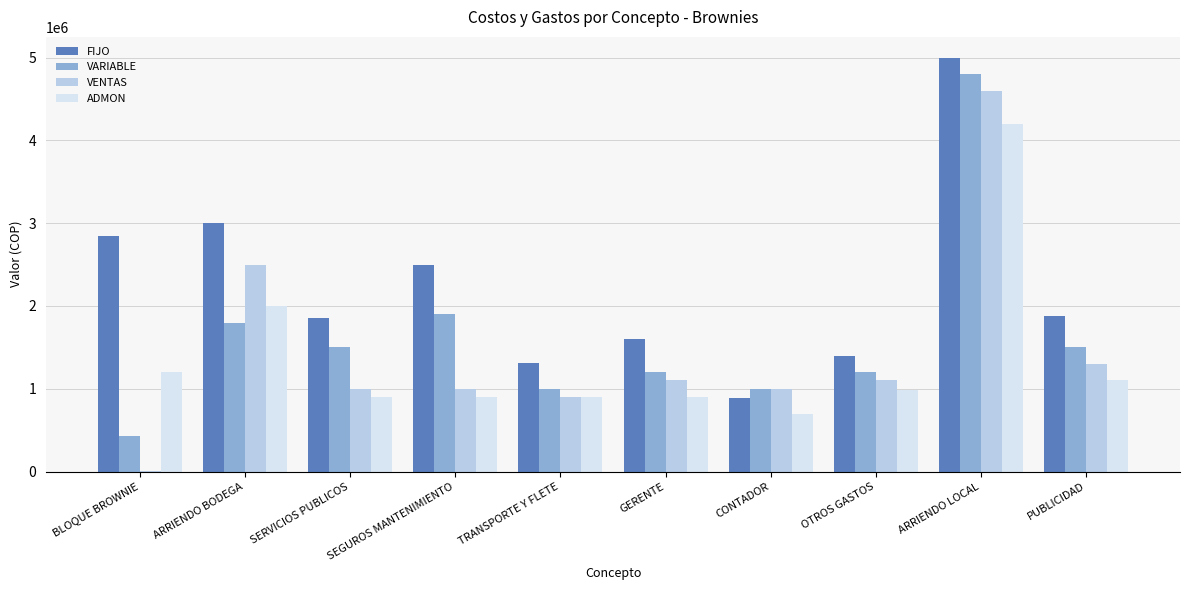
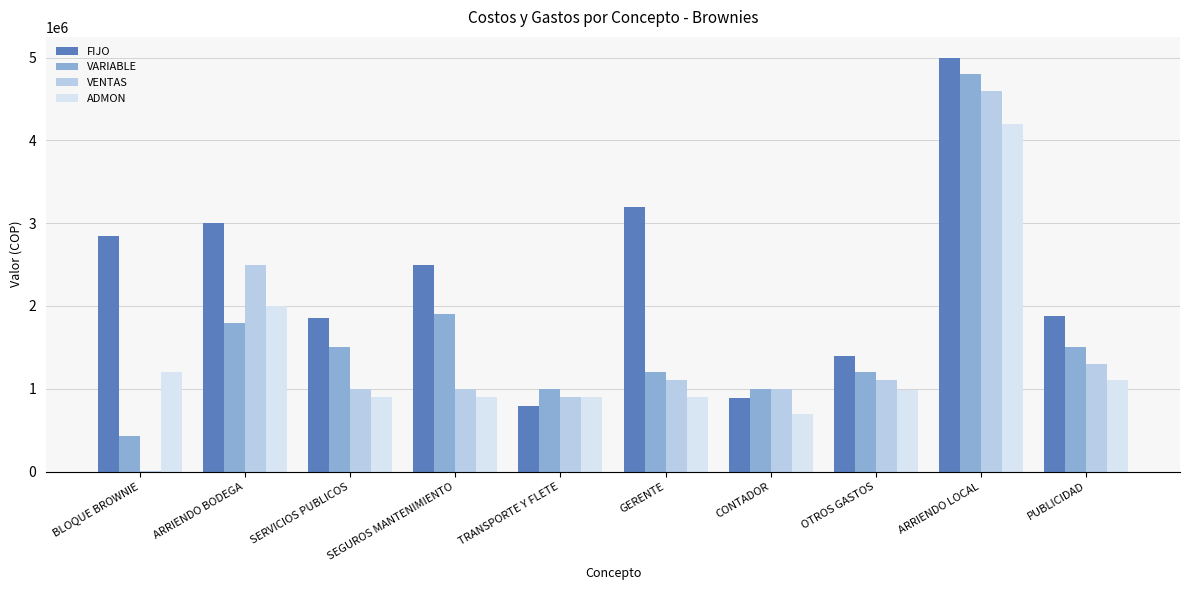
FIJO, TRANSPORTE Y FLETE: 1300000 -> 800000
FIJO, GERENTE: 1600000 -> 3200000
